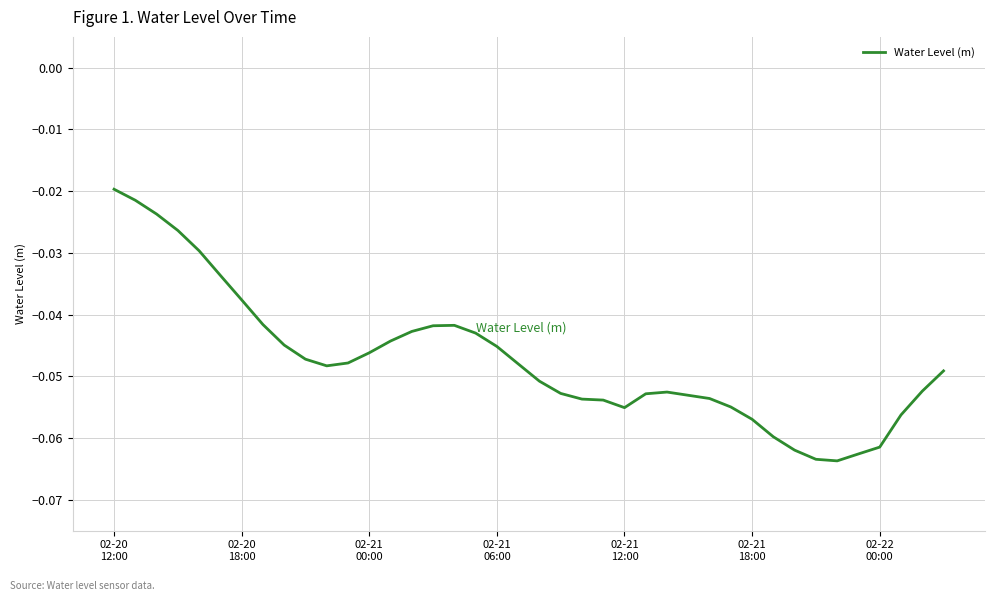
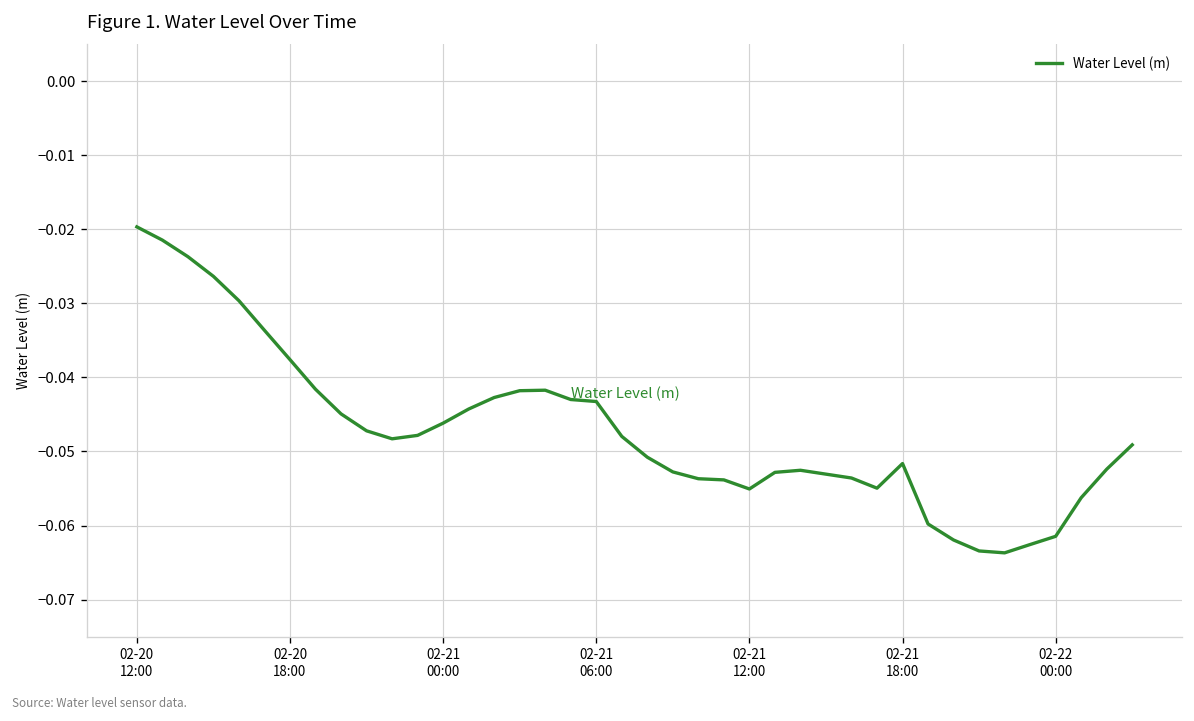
02-21 06:00: -0.045 -> -0.043
02-21 18:00: -0.057 -> -0.052
